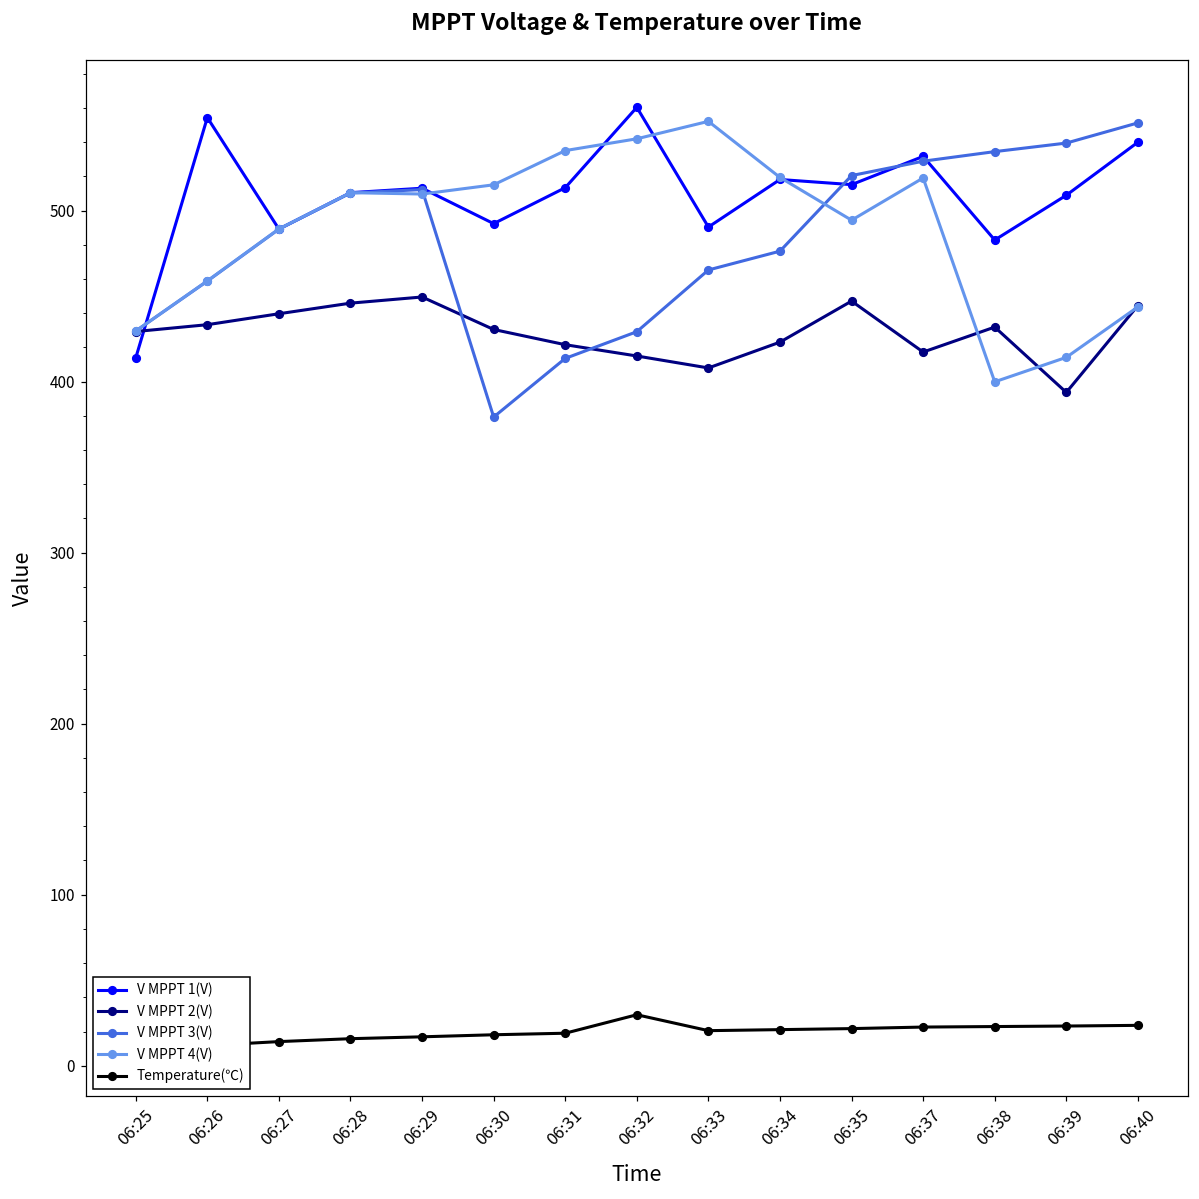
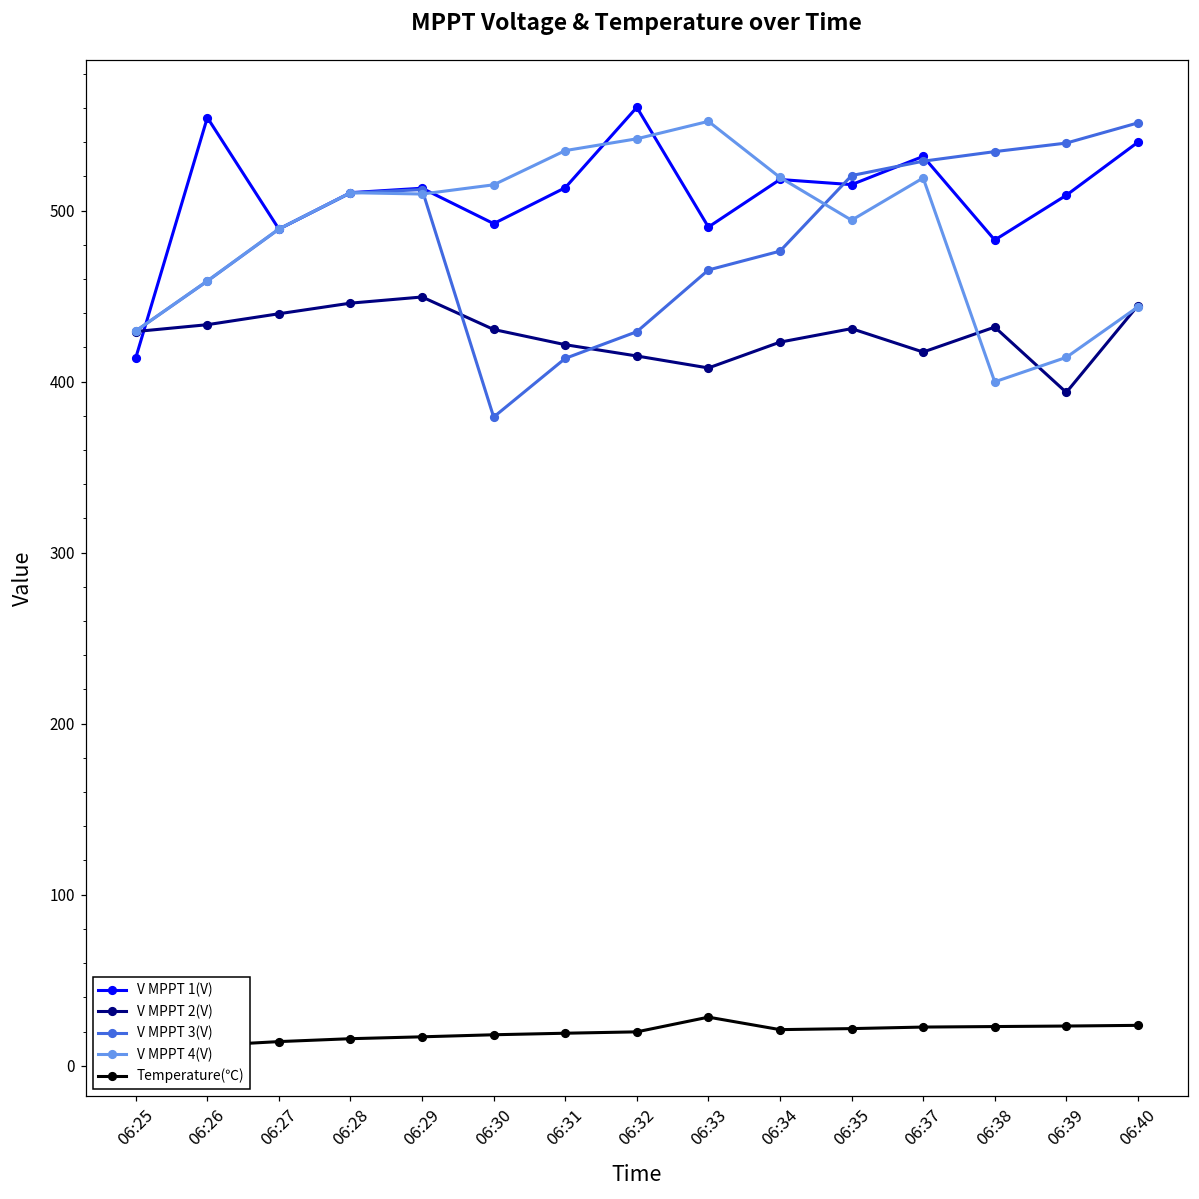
Temperature(℃), 06:32: 30 -> 20
Temperature(℃), 06:33: 21 -> 28
V MPPT 2(V), 06:35: 447 -> 431
